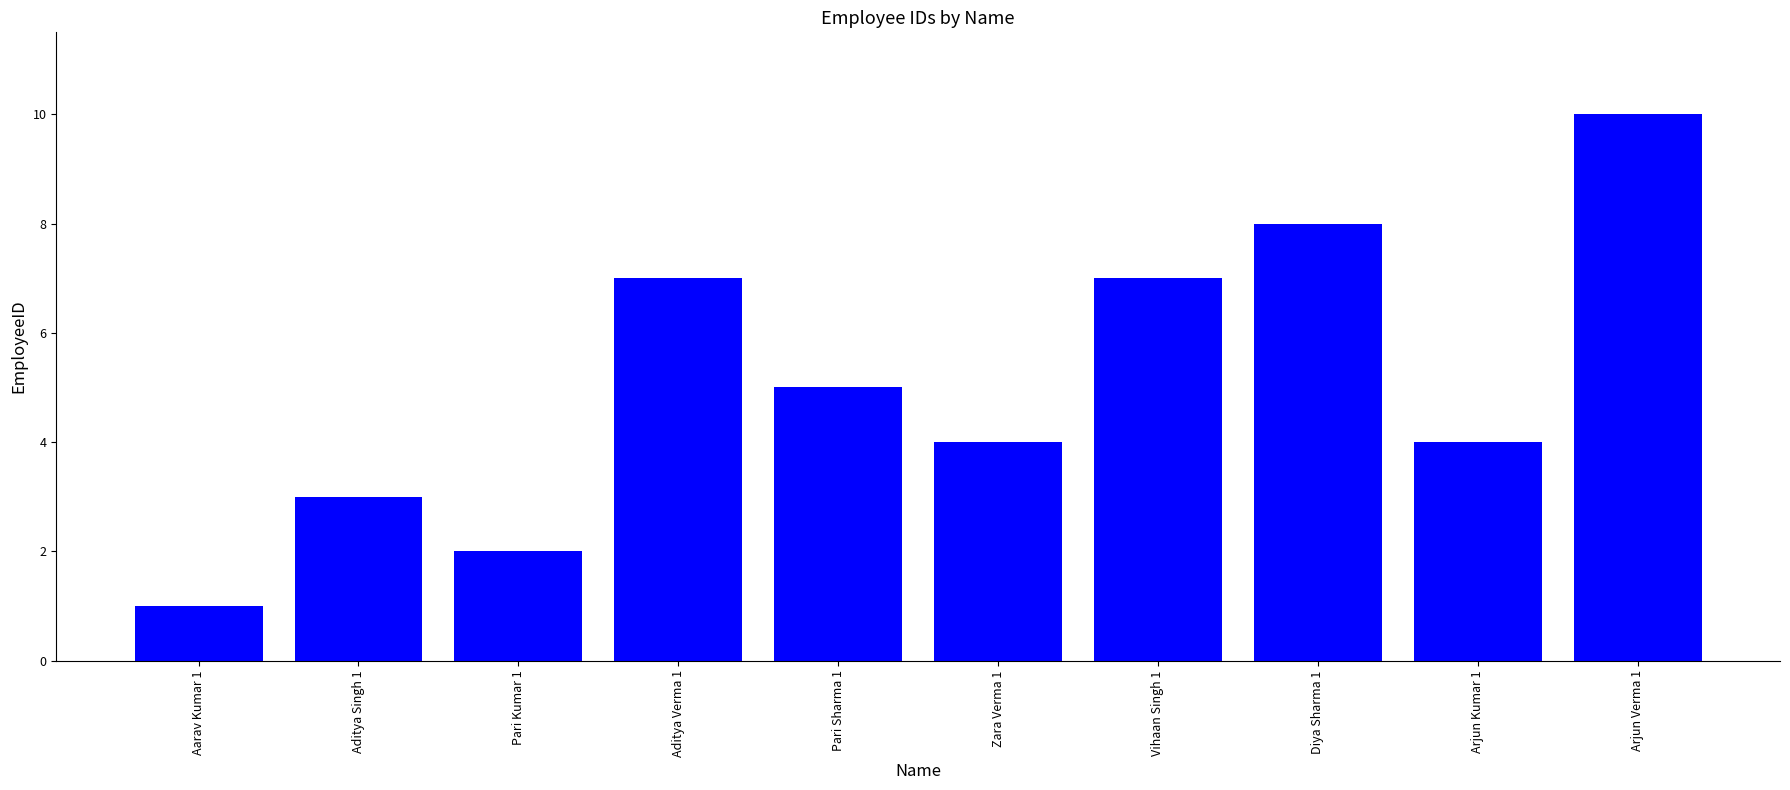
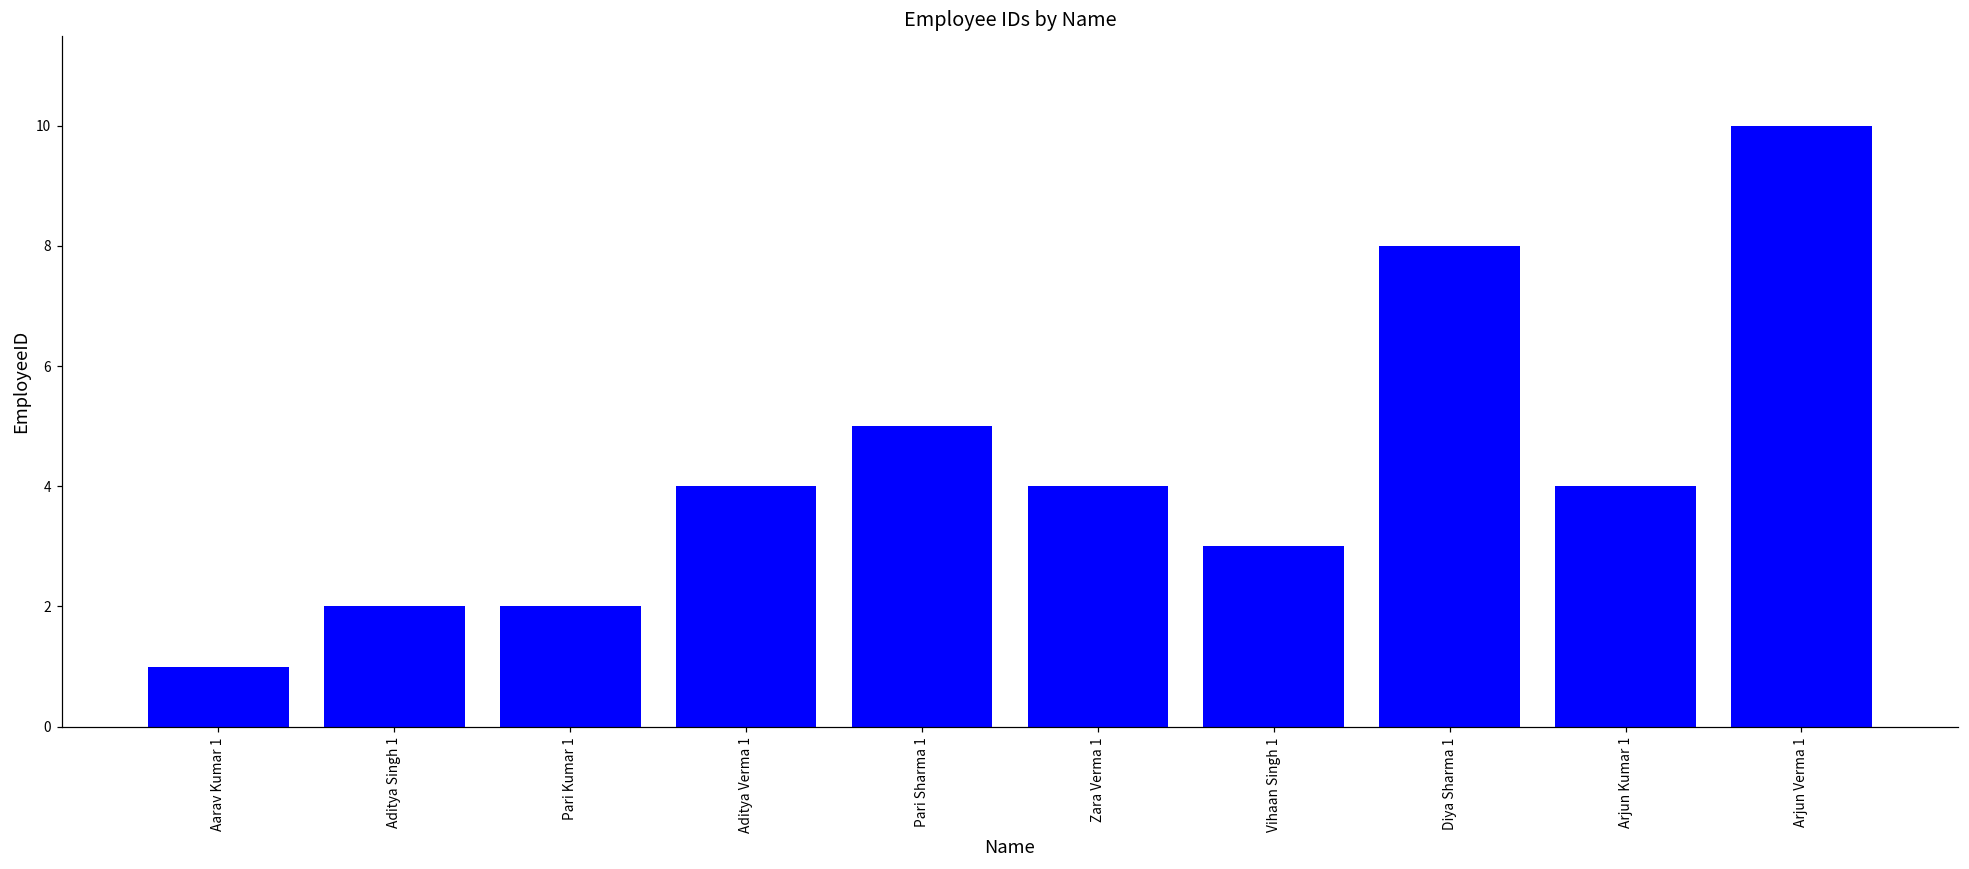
Aditya Singh 1: 3 -> 2
Aditya Verma 1: 7 -> 4
Vihaan Singh 1: 7 -> 3
